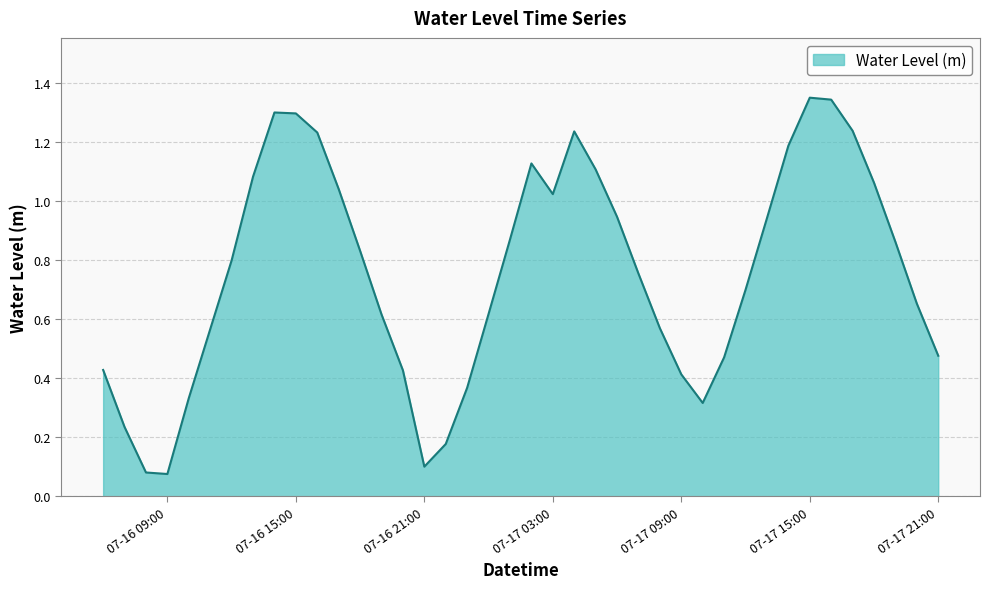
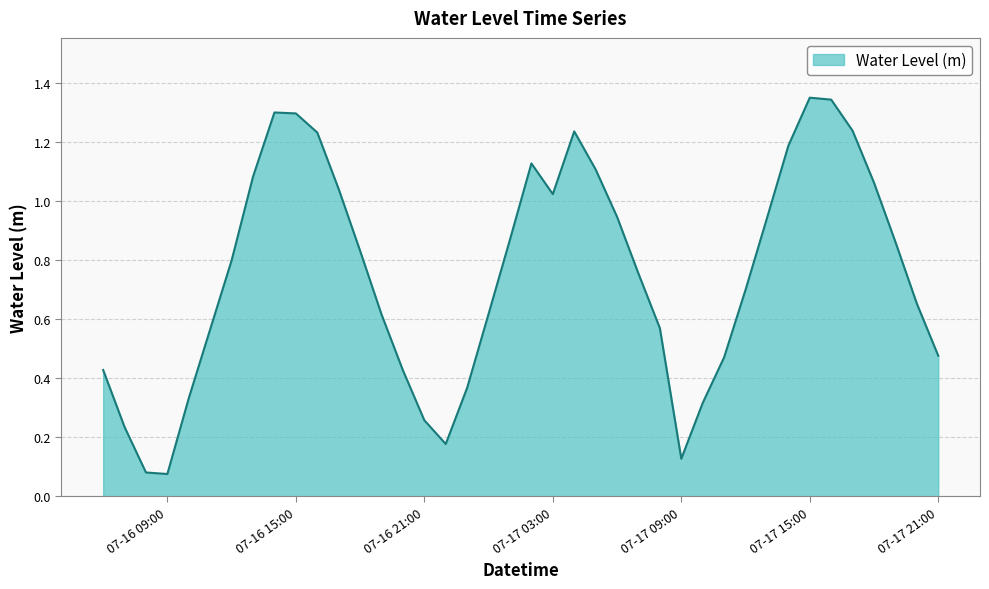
07-16 21:00: 0.10 -> 0.26
07-17 09:00: 0.41 -> 0.13
